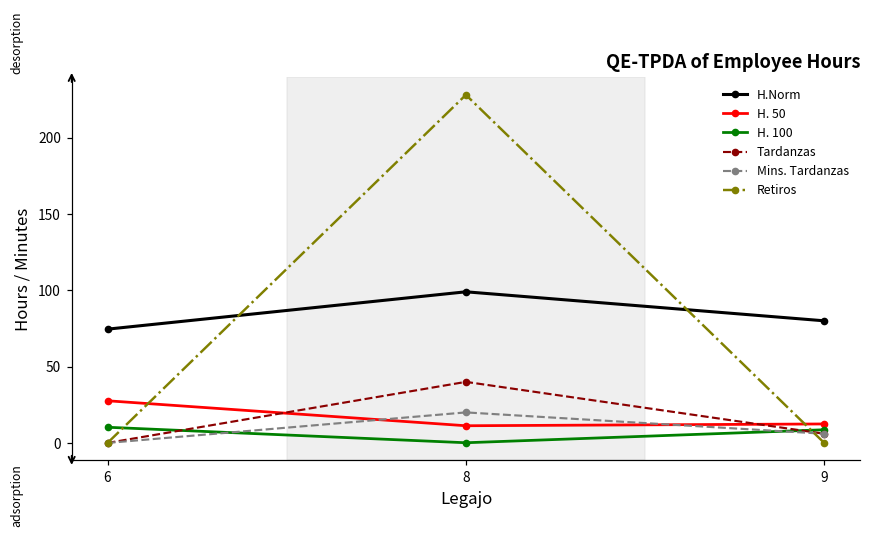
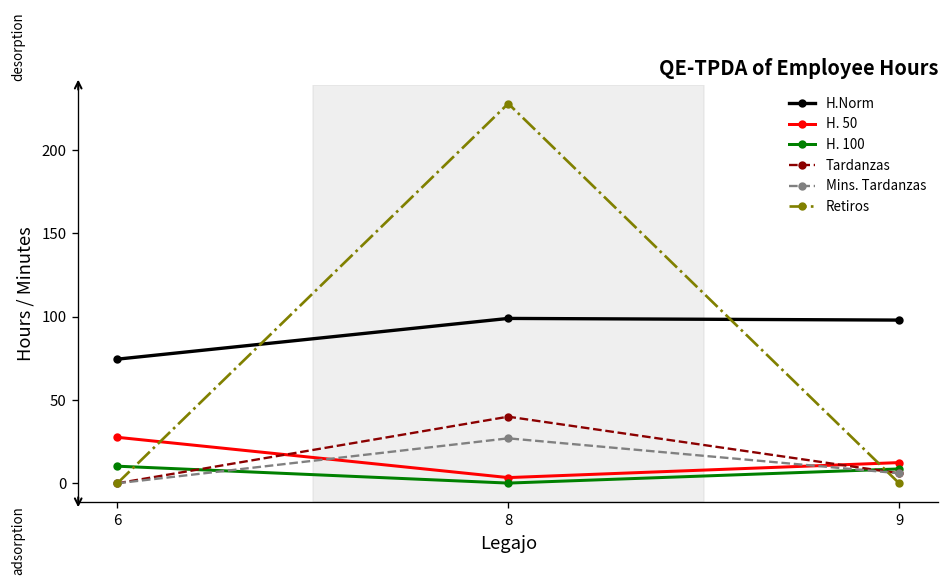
H. 50, 8: 11 -> 3
Mins. Tardanzas, 8: 20 -> 27
H.Norm, 9: 80 -> 98
